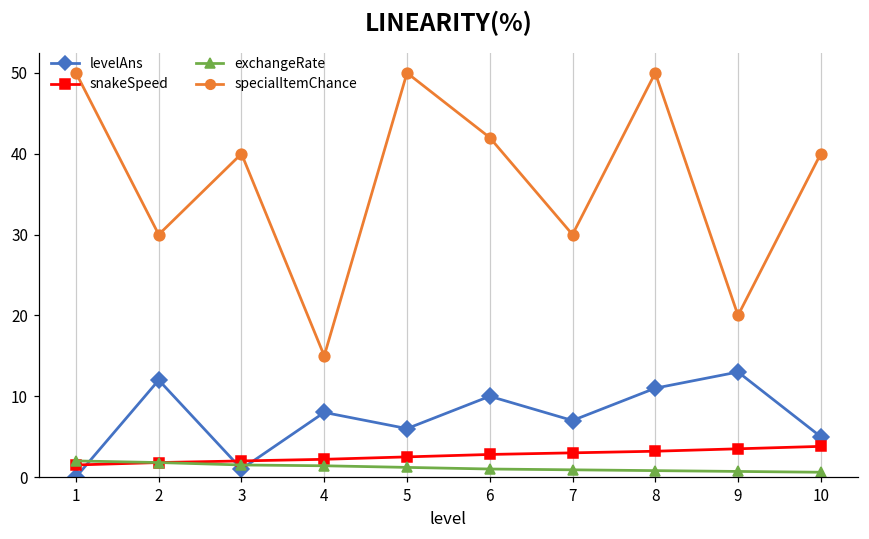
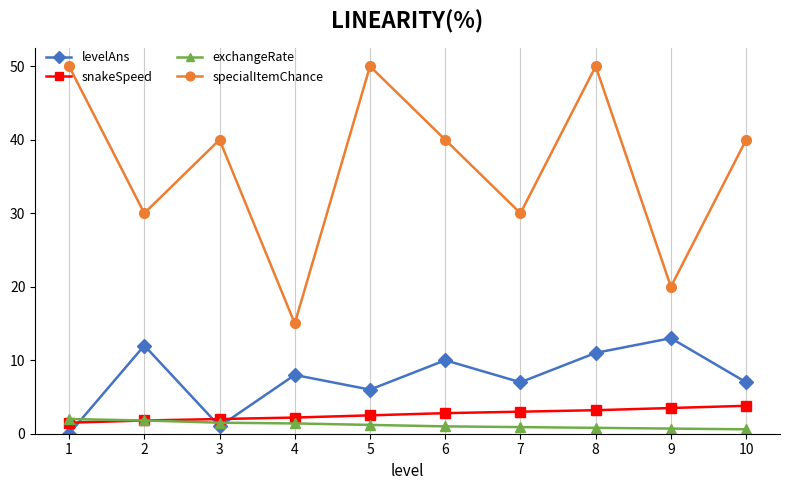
specialItemChance, 6: 42 -> 40
levelAns, 10: 5 -> 7
